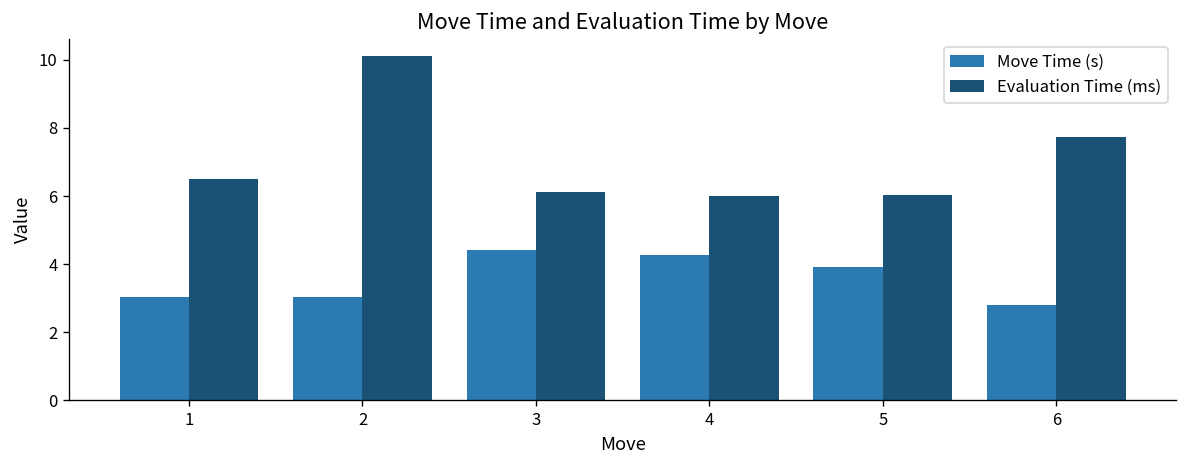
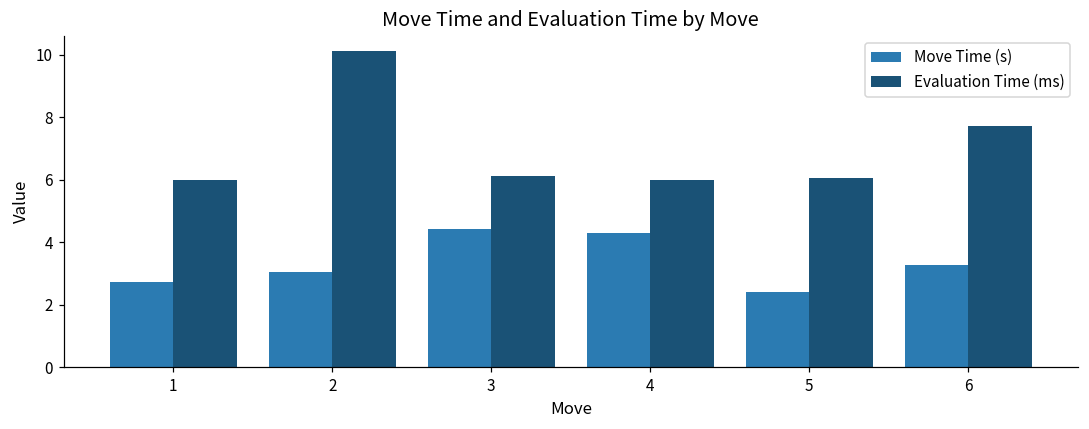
Move Time (s), 1: 3.0 -> 2.7
Evaluation Time (ms), 1: 6.5 -> 6.0
Move Time (s), 5: 3.9 -> 2.4
Move Time (s), 6: 2.8 -> 3.3
